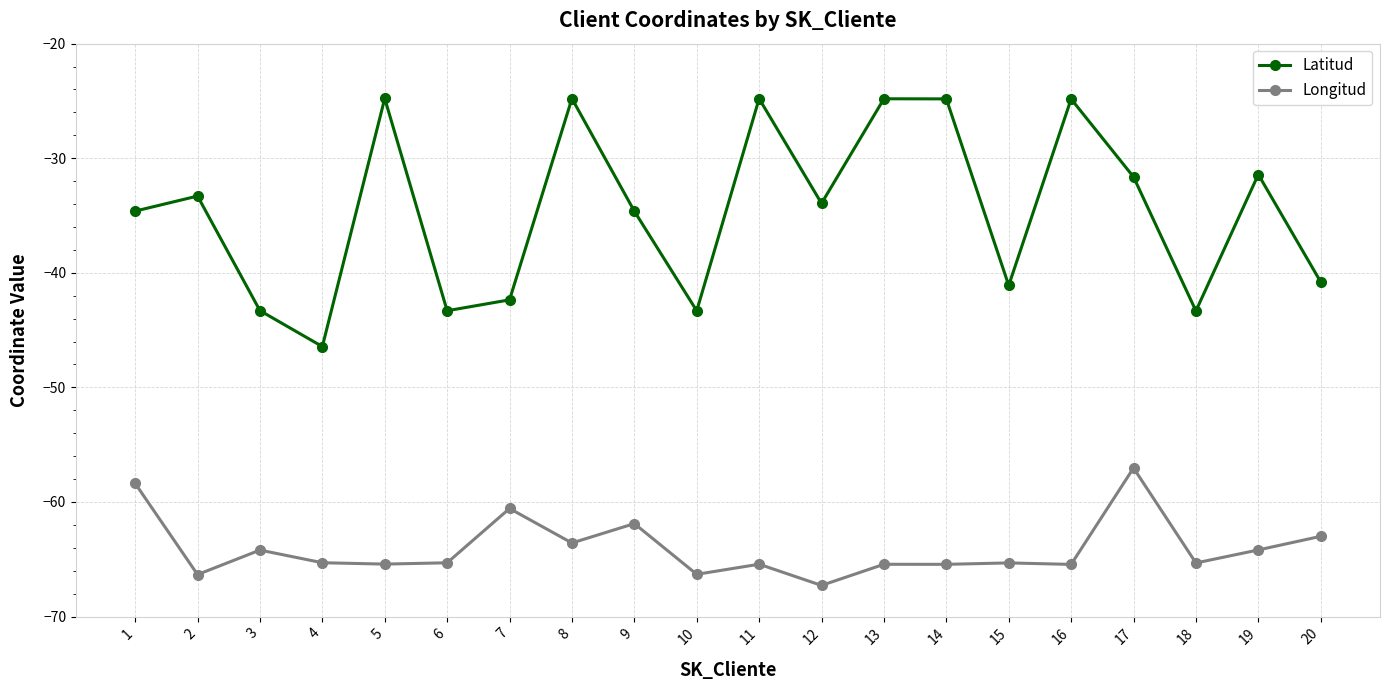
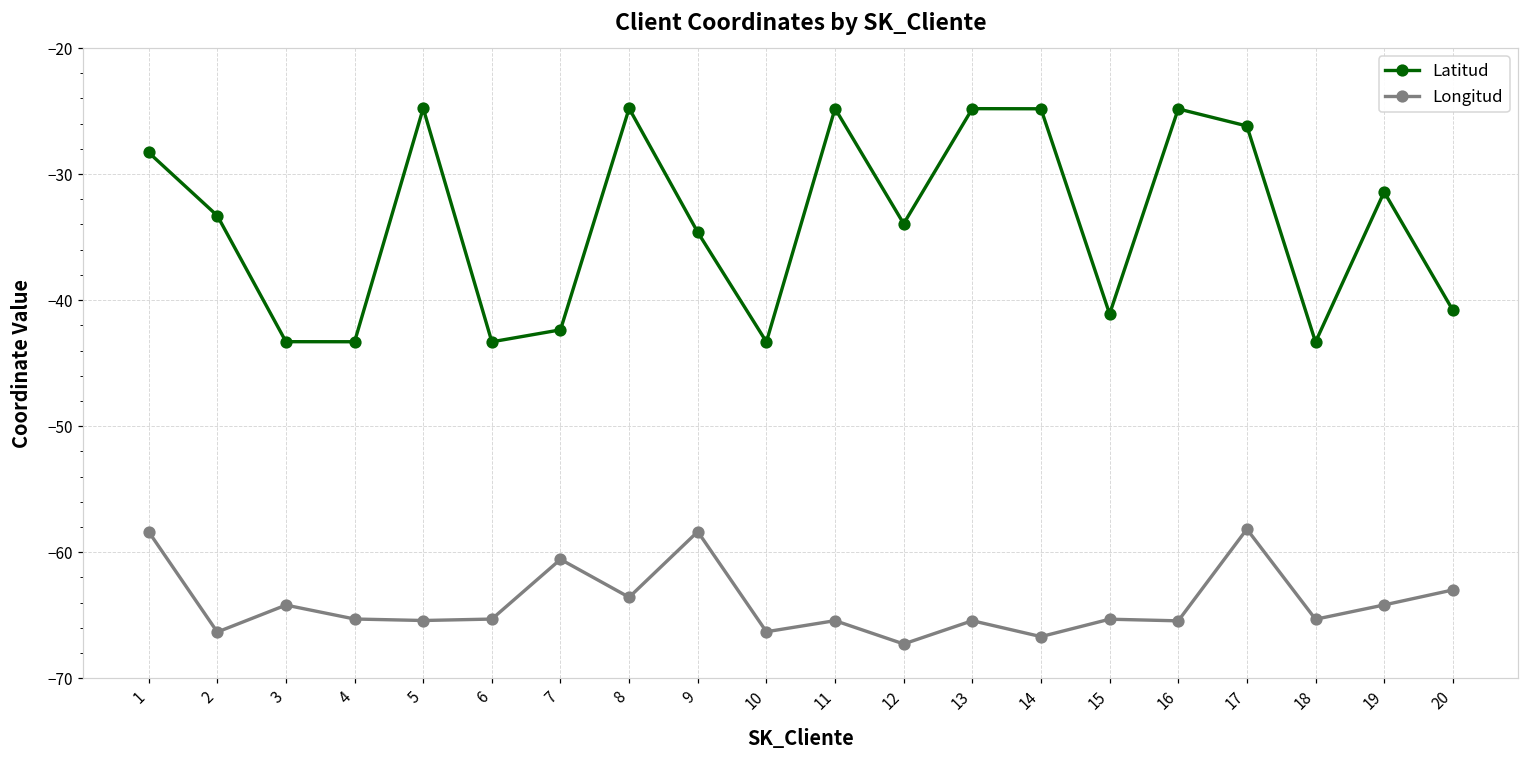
Latitud, 1: -34.6 -> -28.3
Latitud, 4: -46.4 -> -43.3
Longitud, 9: -61.9 -> -58.4
Longitud, 14: -65.4 -> -66.7
Latitud, 17: -31.6 -> -26.2
Longitud, 17: -57.0 -> -58.2
